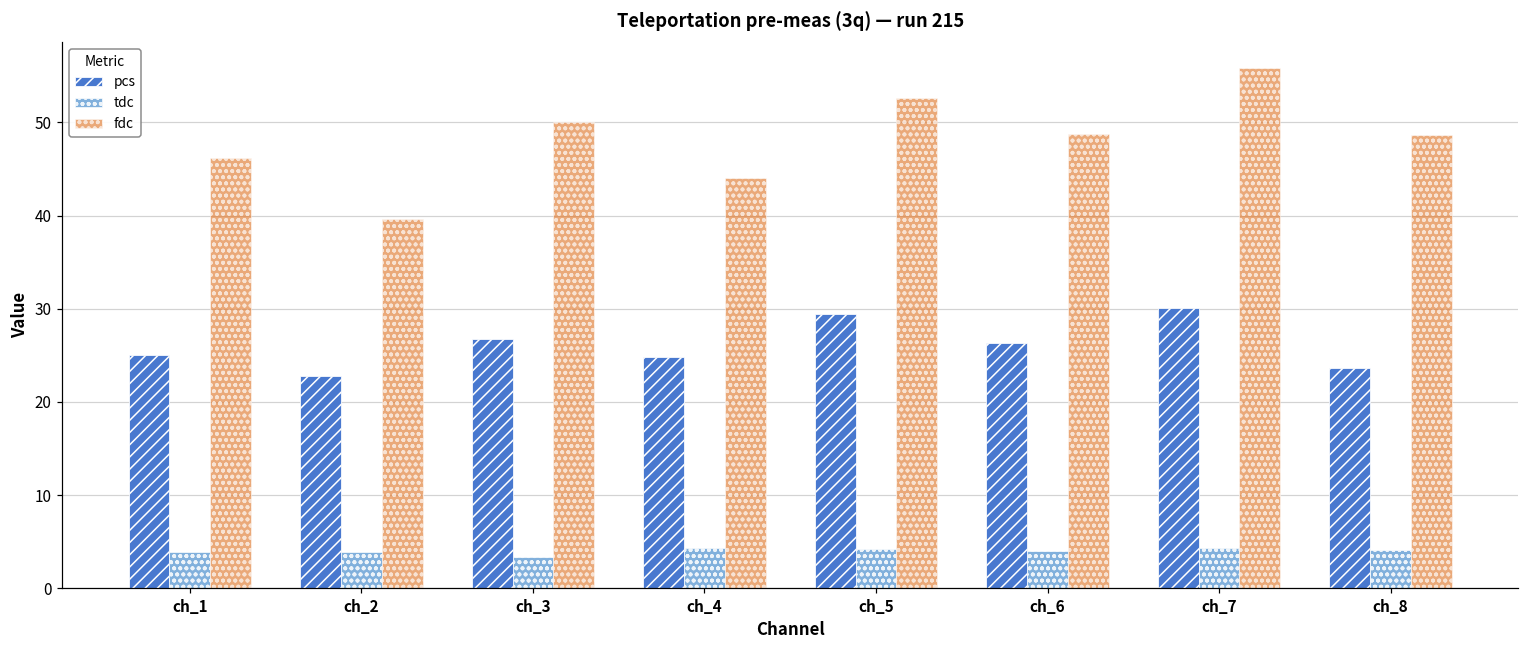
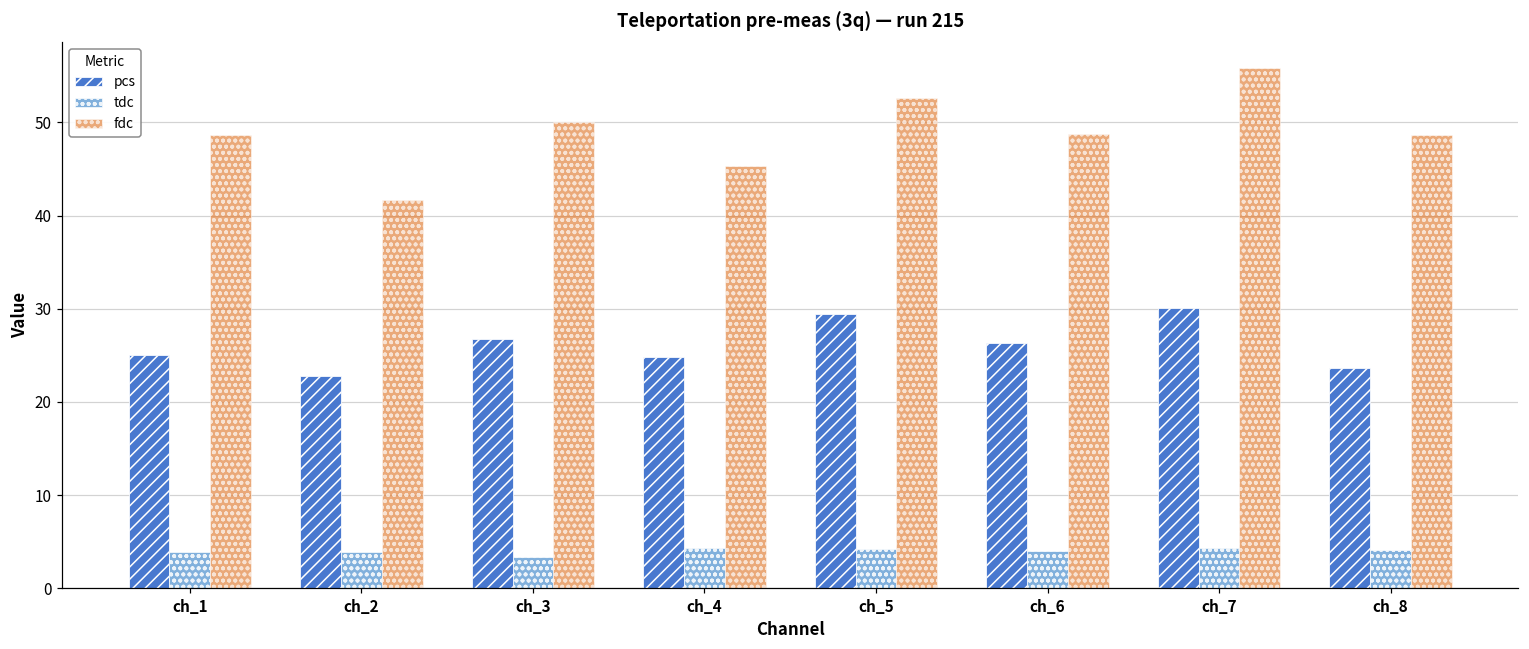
fdc, ch_1: 46 -> 49
fdc, ch_2: 40 -> 42
fdc, ch_4: 44 -> 45
